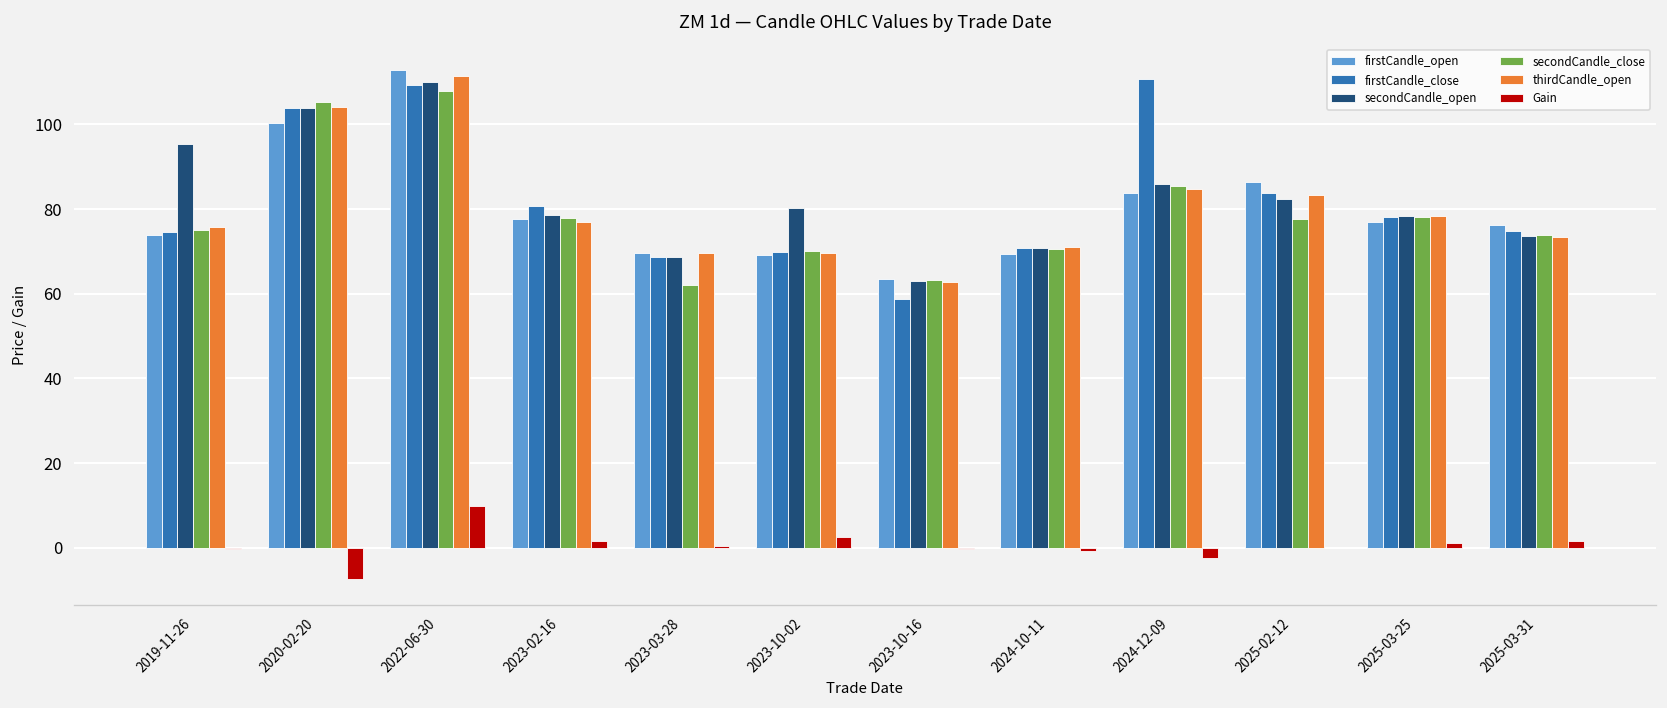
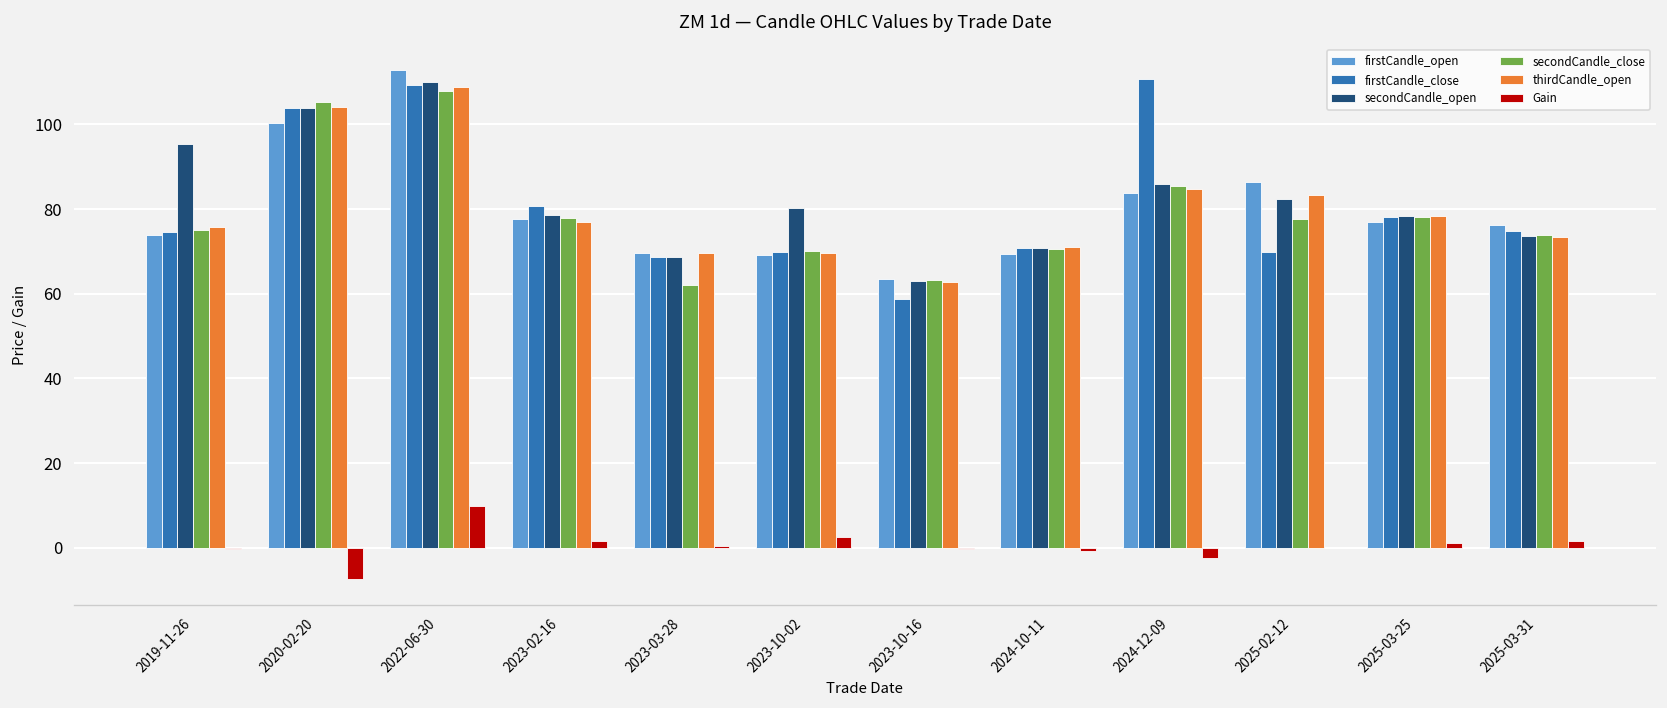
thirdCandle_open, 2022-06-30: 112 -> 109
firstCandle_close, 2025-02-12: 84 -> 70
